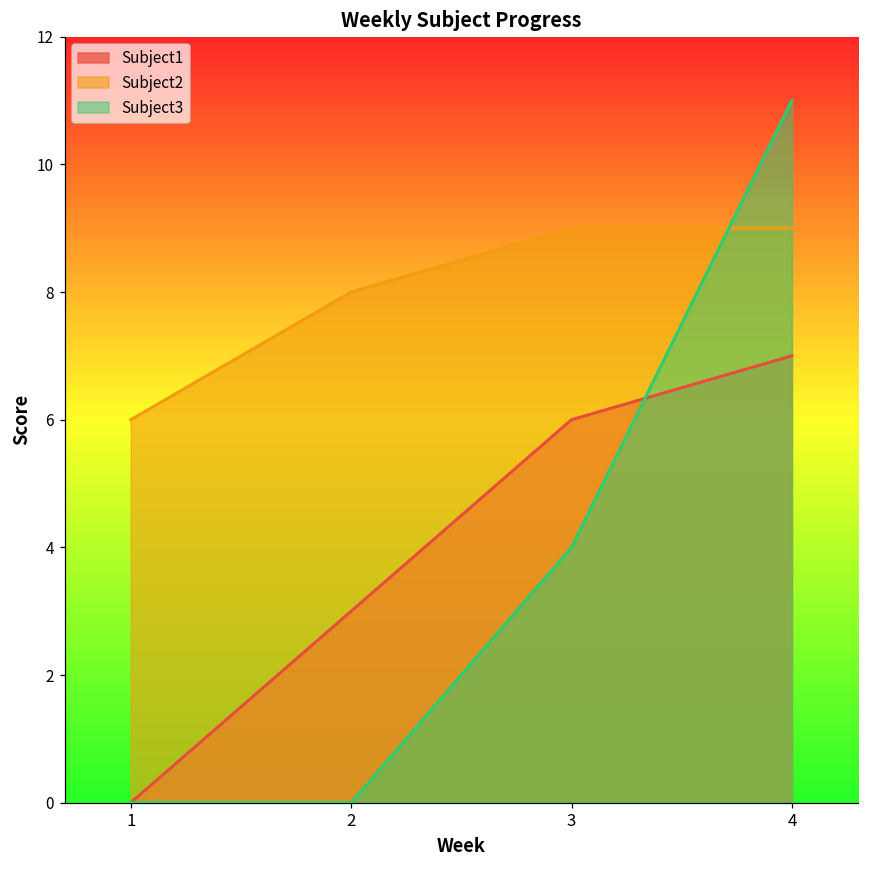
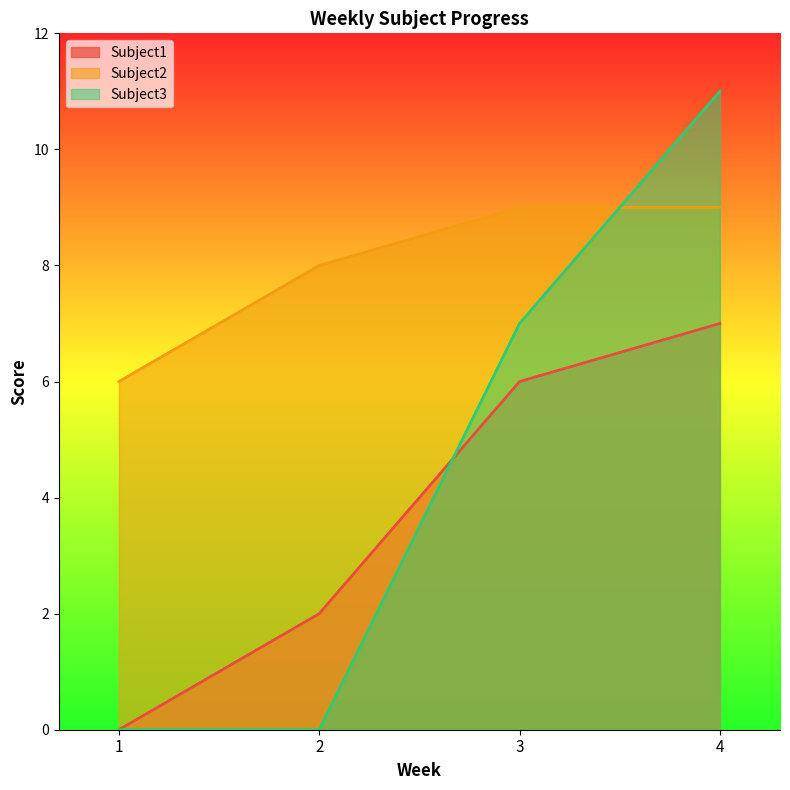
Subject1, 2: 3 -> 2
Subject3, 3: 4 -> 7
